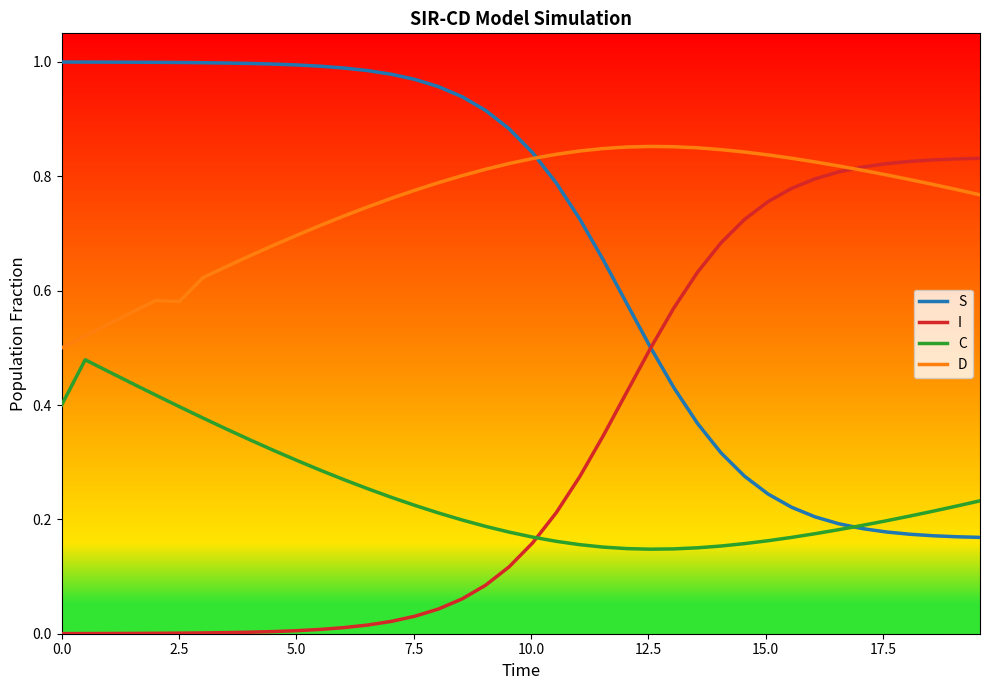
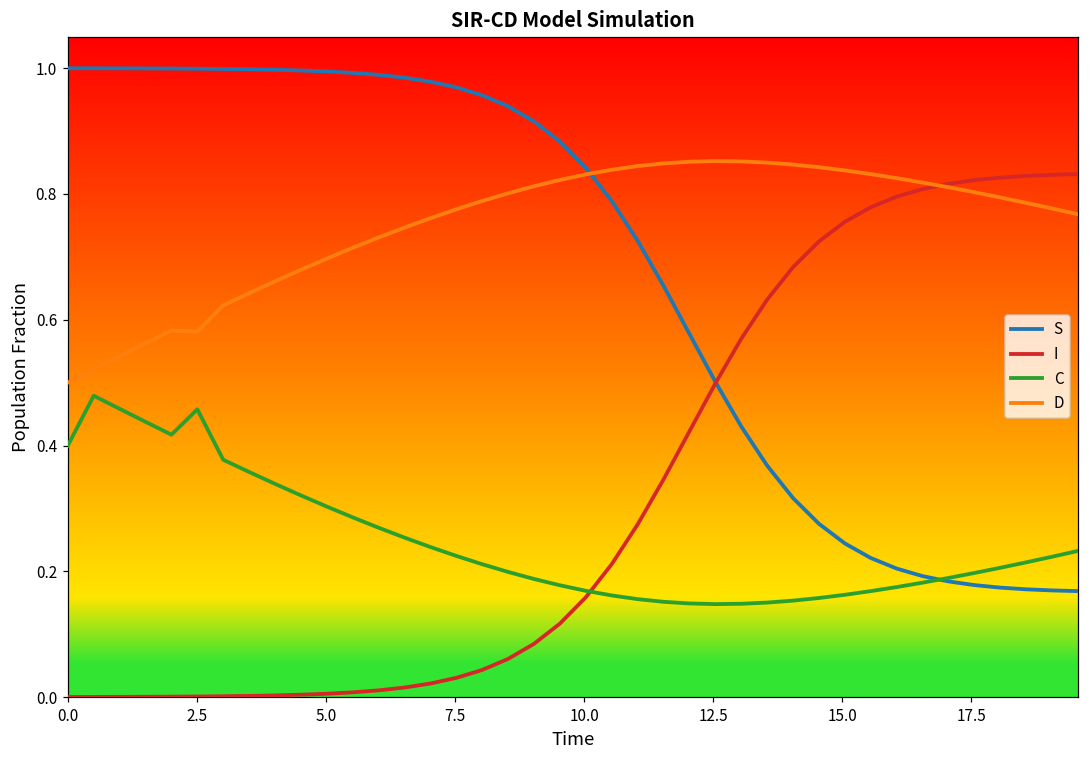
C, 2.5: 0.40 -> 0.46
